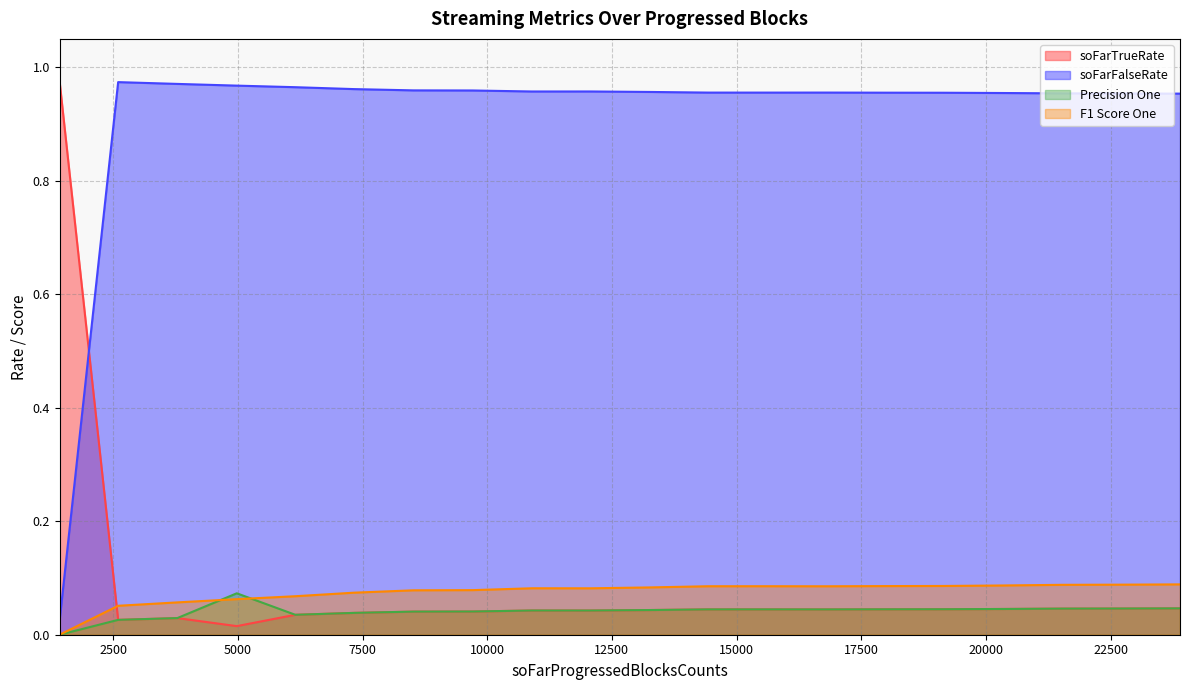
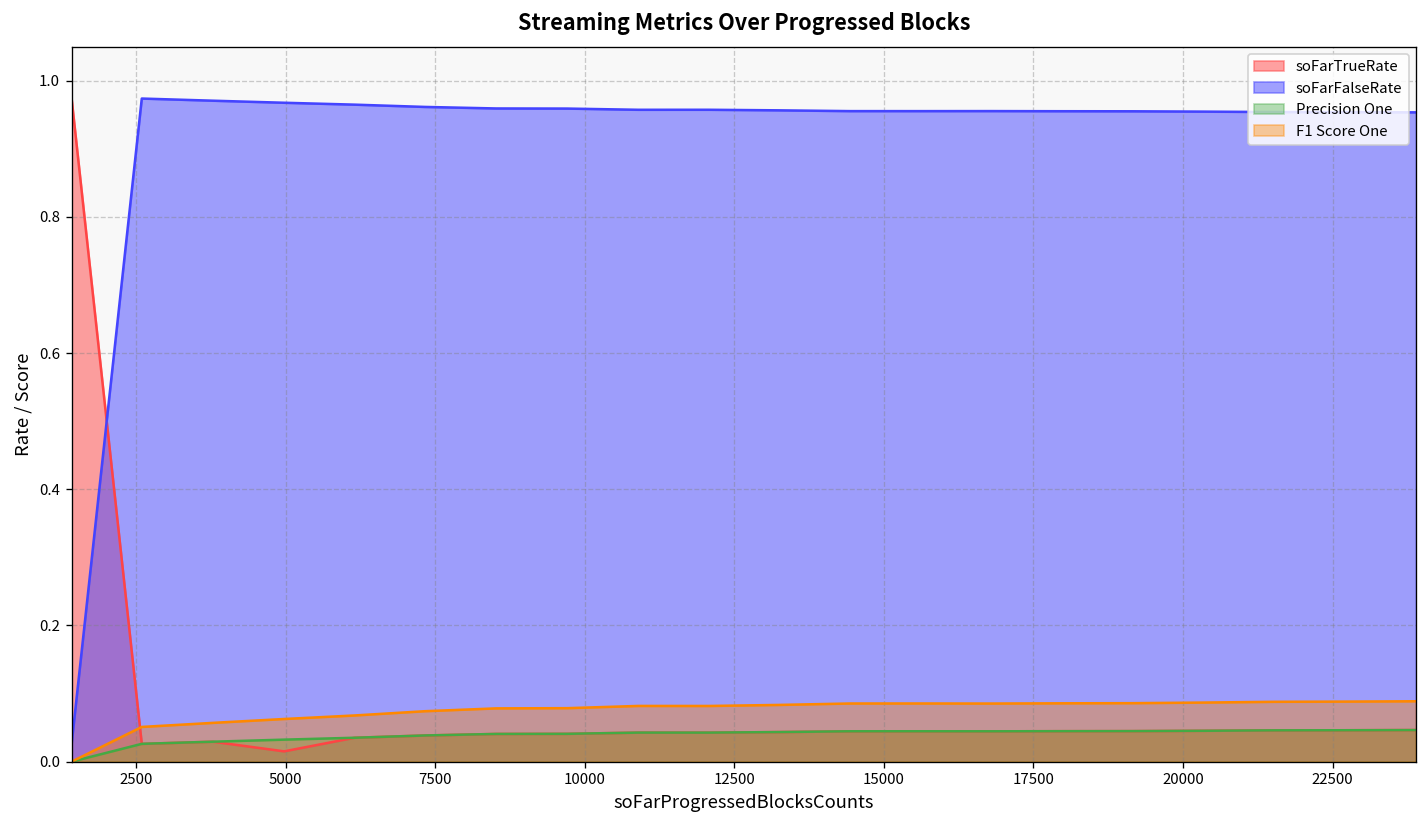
Precision One, 5000: 0.07 -> 0.03
